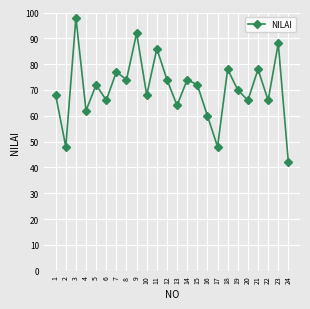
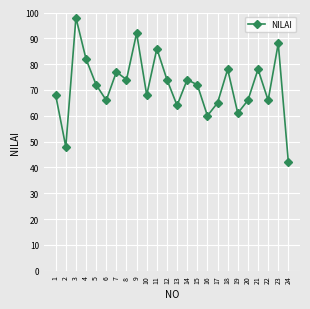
4: 62 -> 82
17: 48 -> 65
19: 70 -> 61
